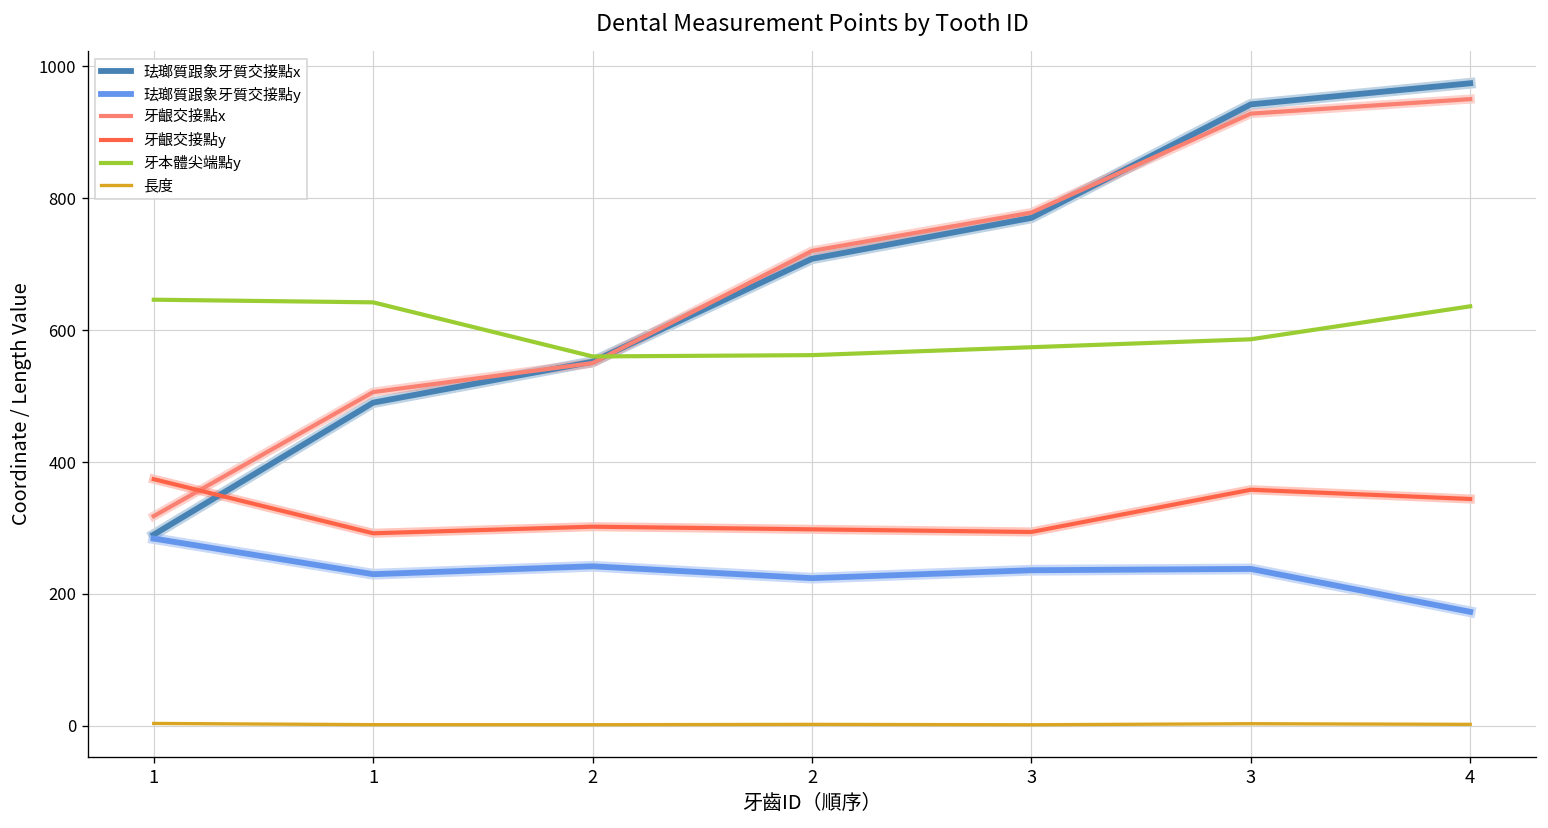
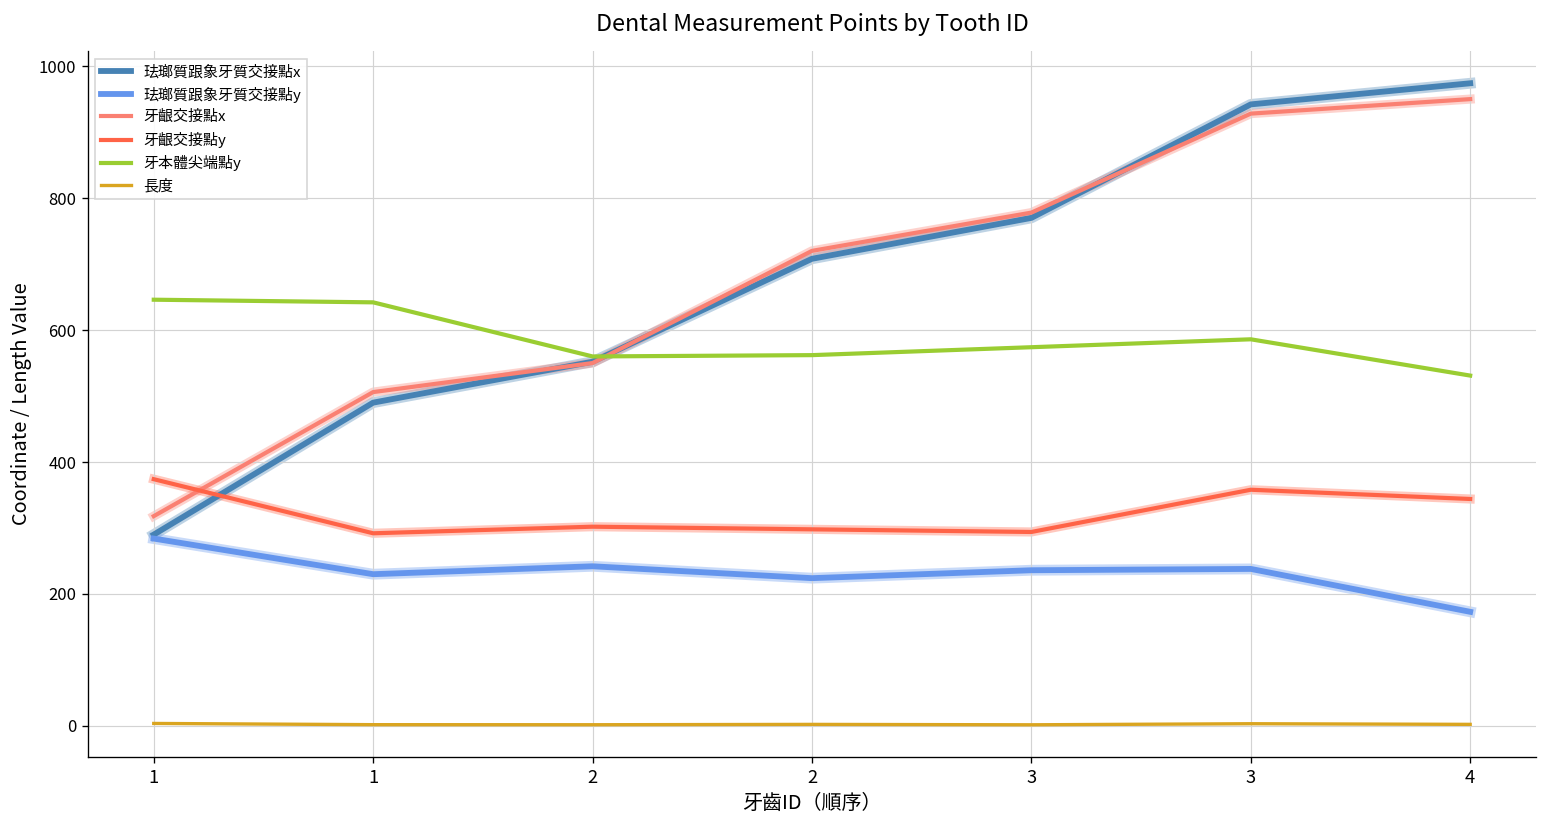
牙本體尖端點y, 4: 640 -> 530
